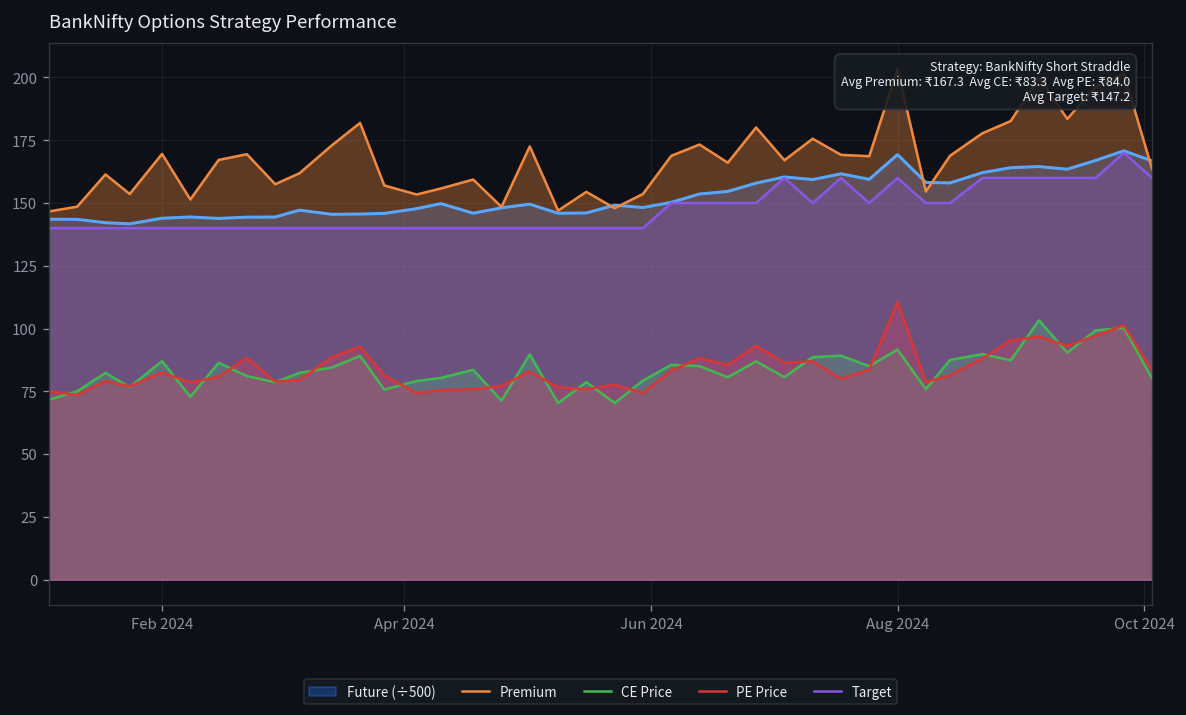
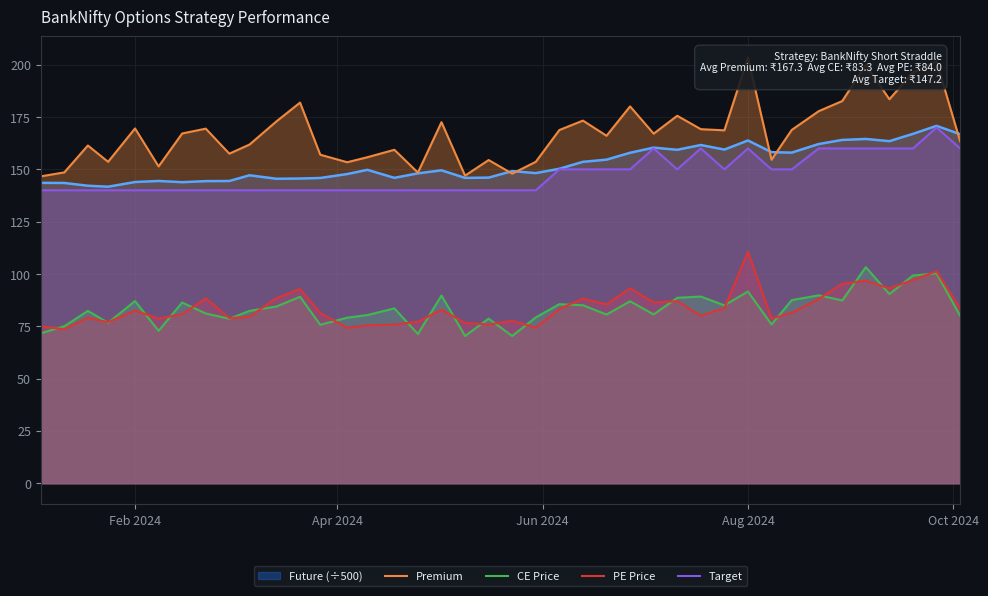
Future (÷500), Aug 2024: 169 -> 164
